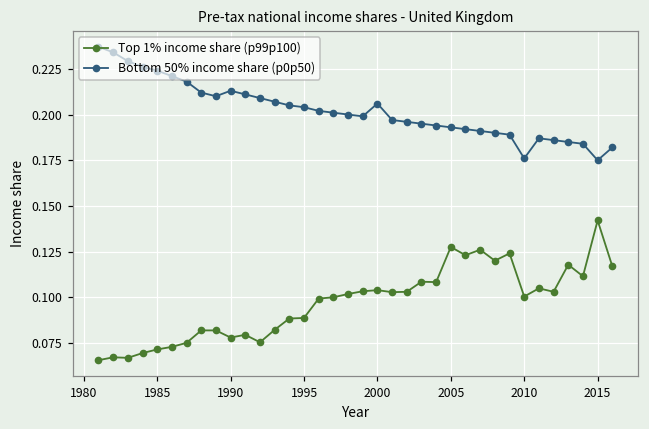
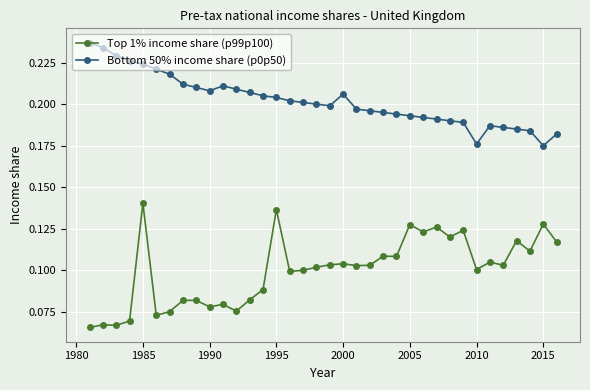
Top 1% income share (p99p100), 1985: 0.072 -> 0.140
Bottom 50% income share (p0p50), 1990: 0.213 -> 0.208
Top 1% income share (p99p100), 1995: 0.089 -> 0.137
Top 1% income share (p99p100), 2015: 0.142 -> 0.128
